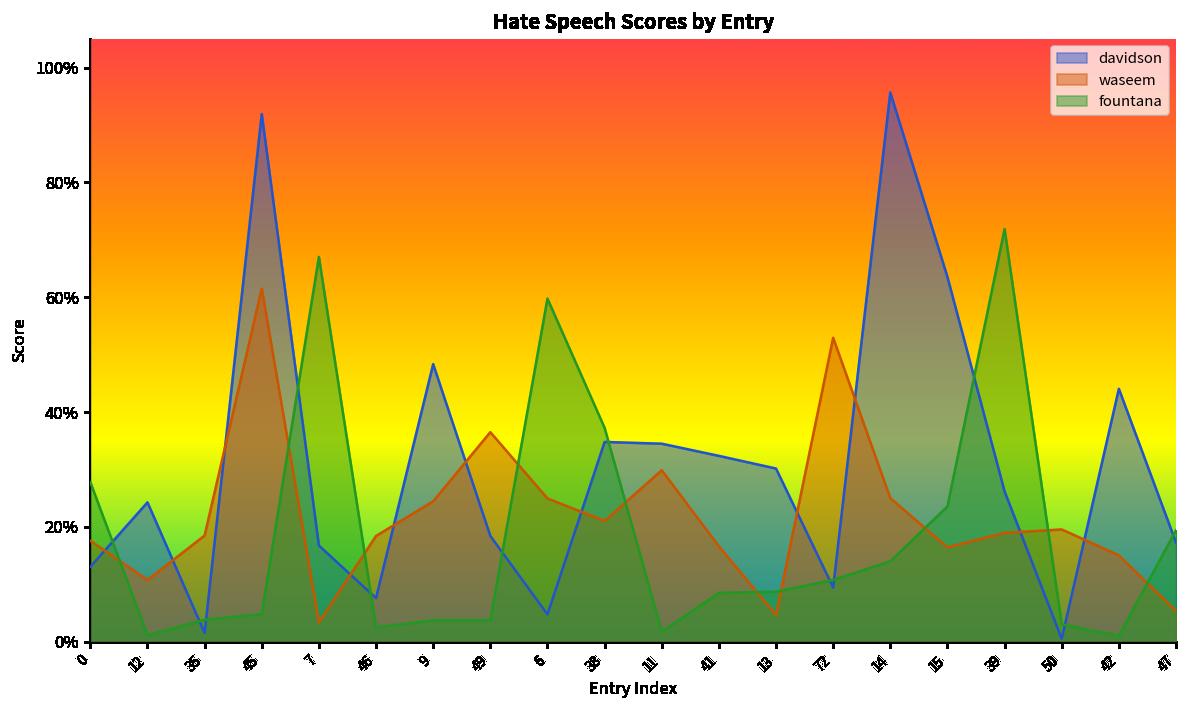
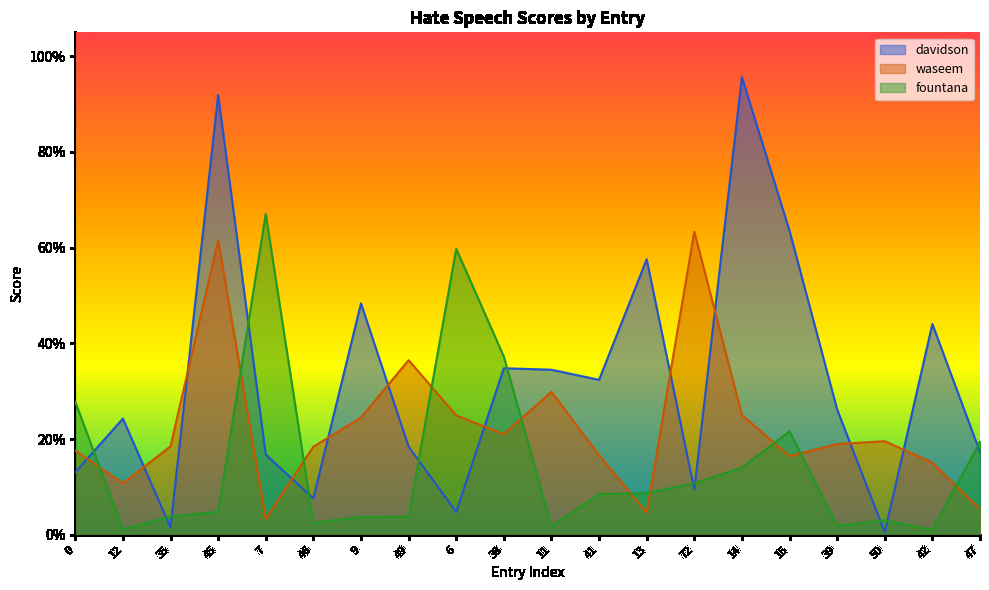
davidson, 13: 30% -> 58%
waseem, 72: 53% -> 63%
fountana, 15: 24% -> 22%
fountana, 39: 72% -> 2%
